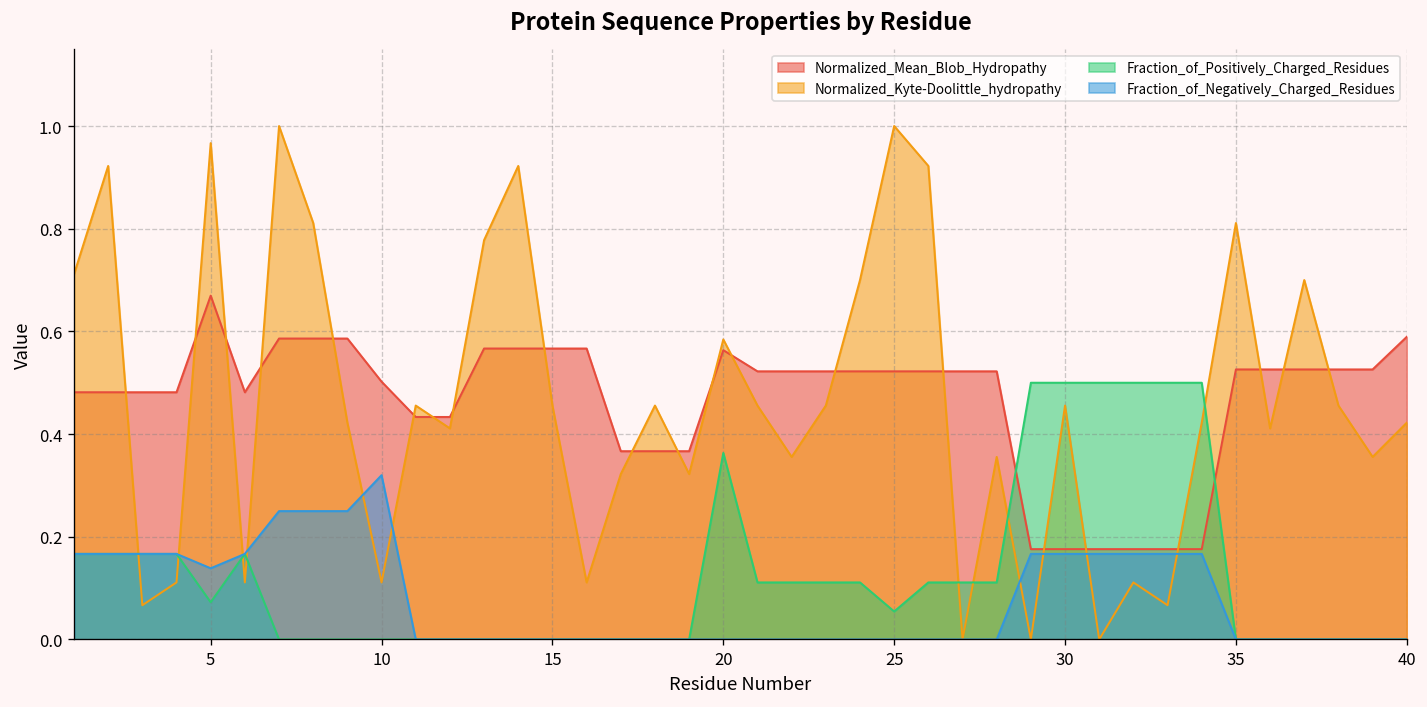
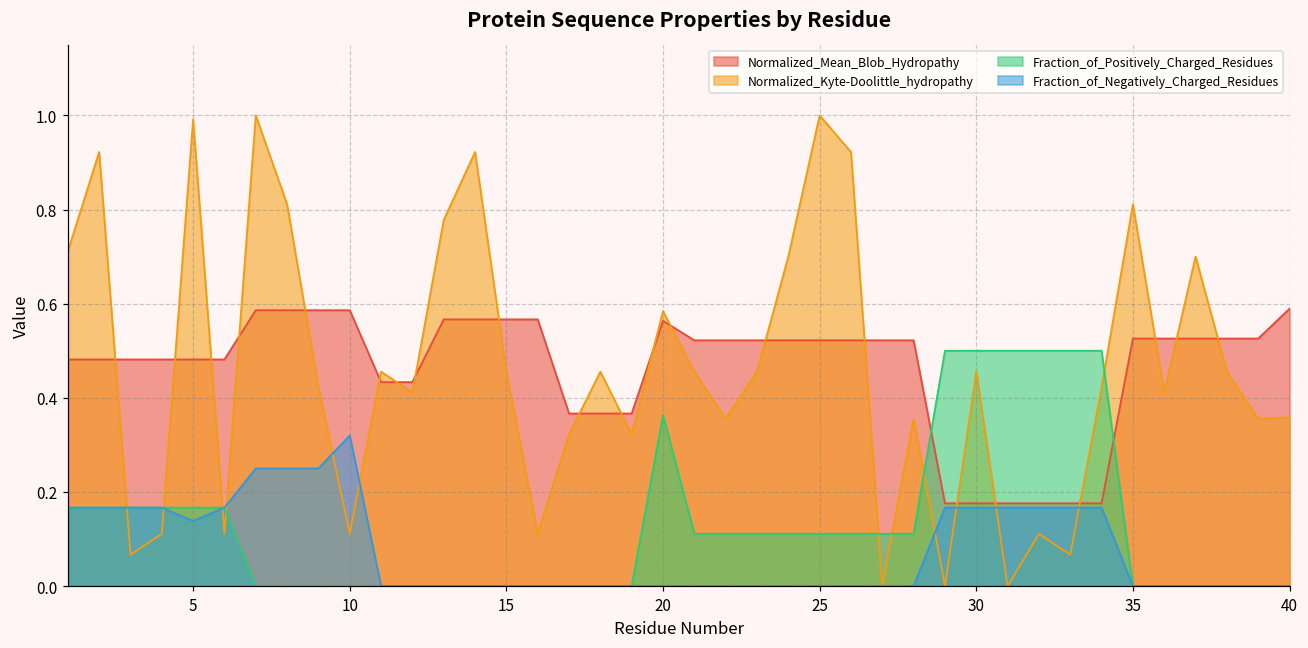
Normalized_Mean_Blob_Hydropathy, 5: 0.67 -> 0.48
Normalized_Kyte-Doolittle_hydropathy, 5: 0.97 -> 0.99
Fraction_of_Positively_Charged_Residues, 5: 0.07 -> 0.17
Normalized_Mean_Blob_Hydropathy, 10: 0.50 -> 0.59
Fraction_of_Positively_Charged_Residues, 25: 0.05 -> 0.11
Normalized_Kyte-Doolittle_hydropathy, 40: 0.42 -> 0.36
